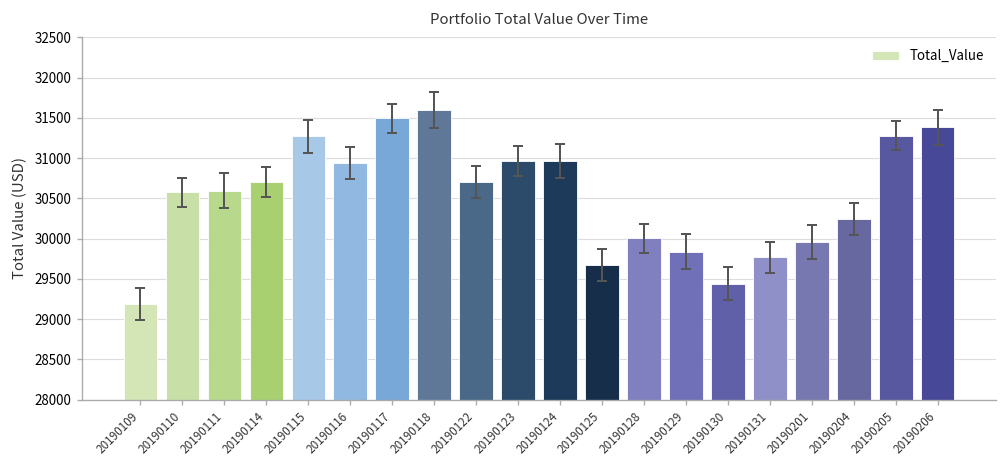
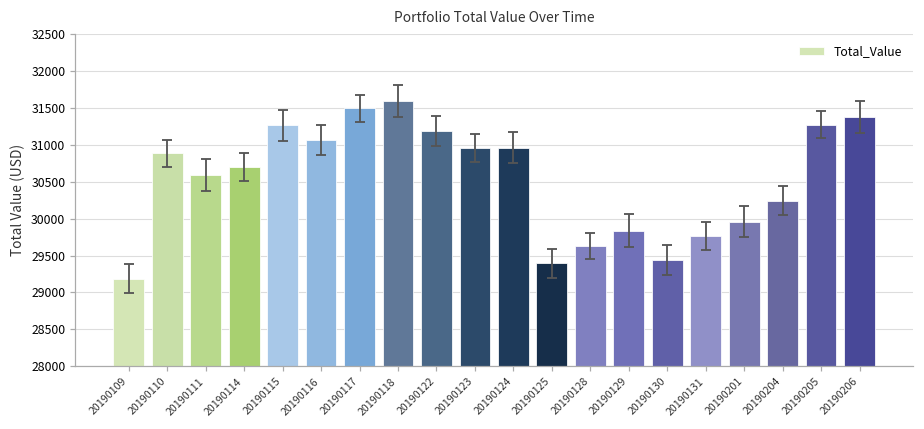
Total_Value, 20190110: 30600 -> 30900
Total_Value, 20190116: 30900 -> 31100
Total_Value, 20190122: 30700 -> 31200
Total_Value, 20190125: 29700 -> 29400
Total_Value, 20190128: 30000 -> 29600
